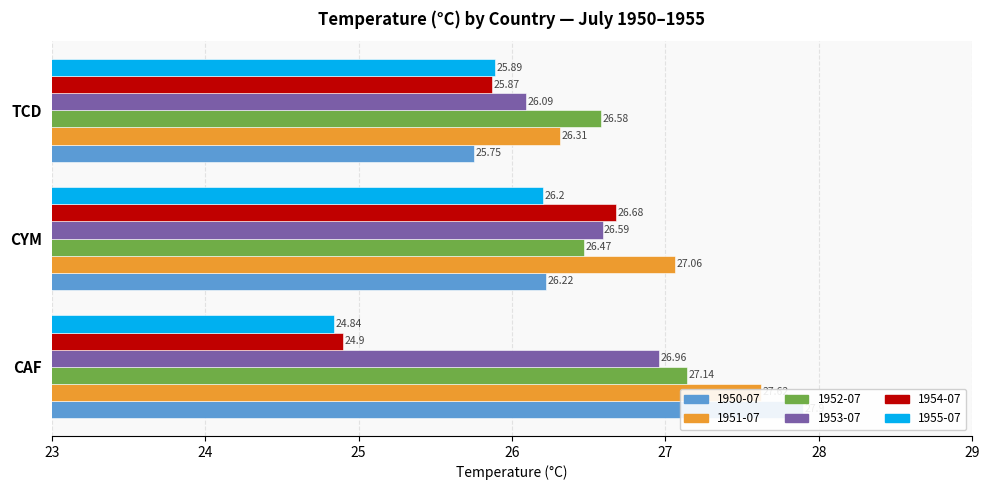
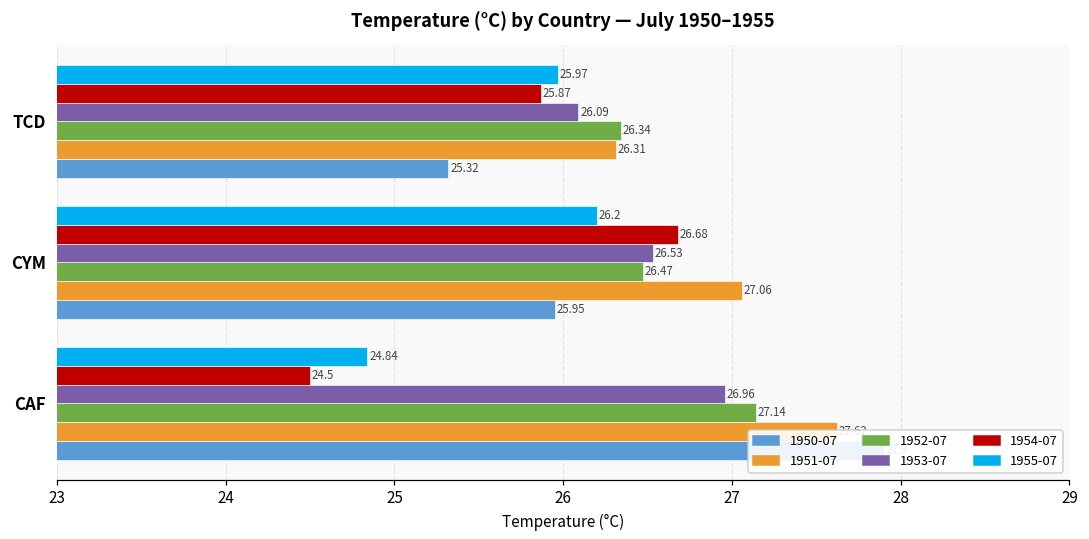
1955-07, TCD: 25.89 -> 25.97
1952-07, TCD: 26.58 -> 26.34
1950-07, TCD: 25.75 -> 25.32
1953-07, CYM: 26.59 -> 26.53
1950-07, CYM: 26.22 -> 25.95
1954-07, CAF: 24.9 -> 24.5
